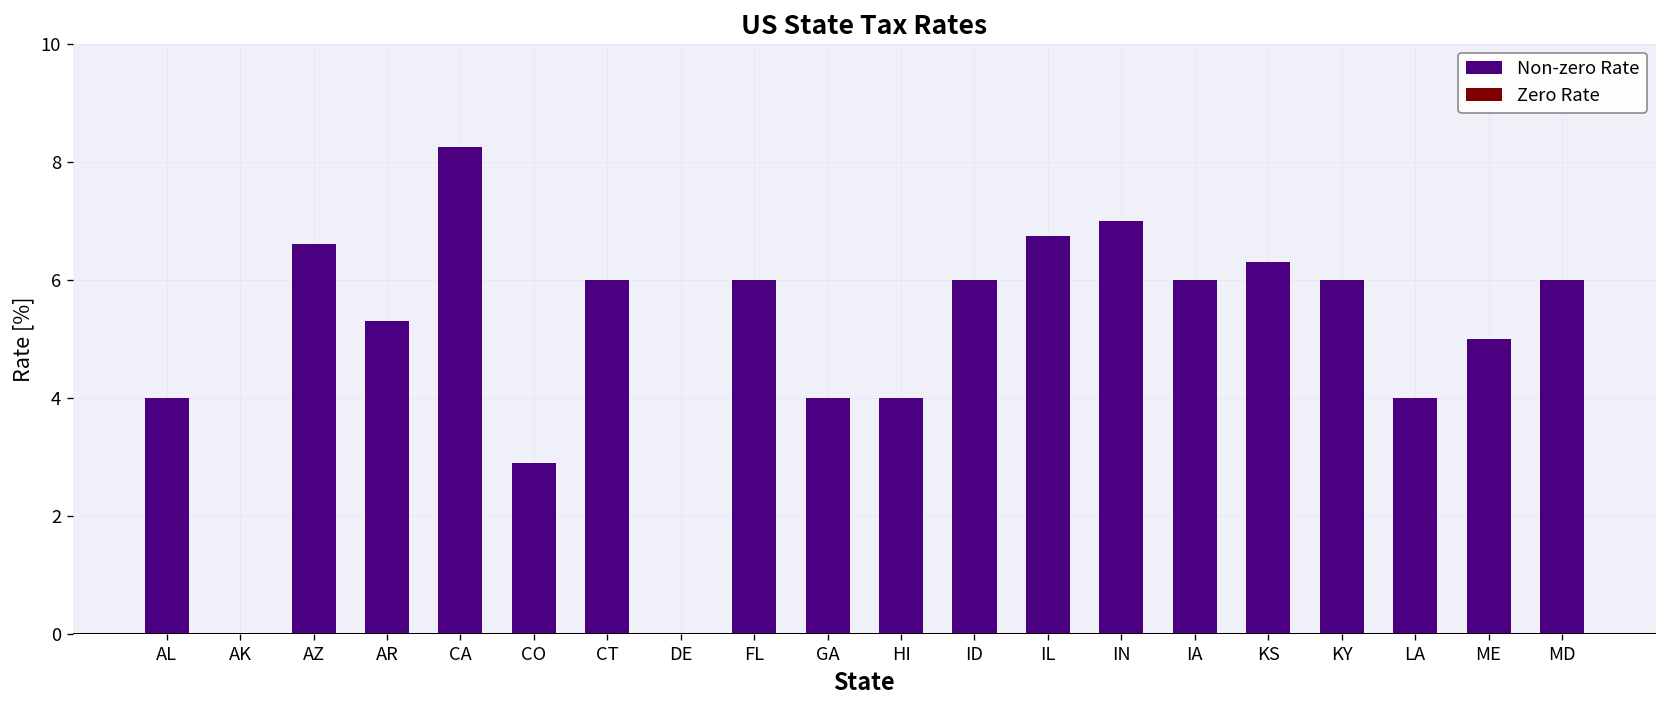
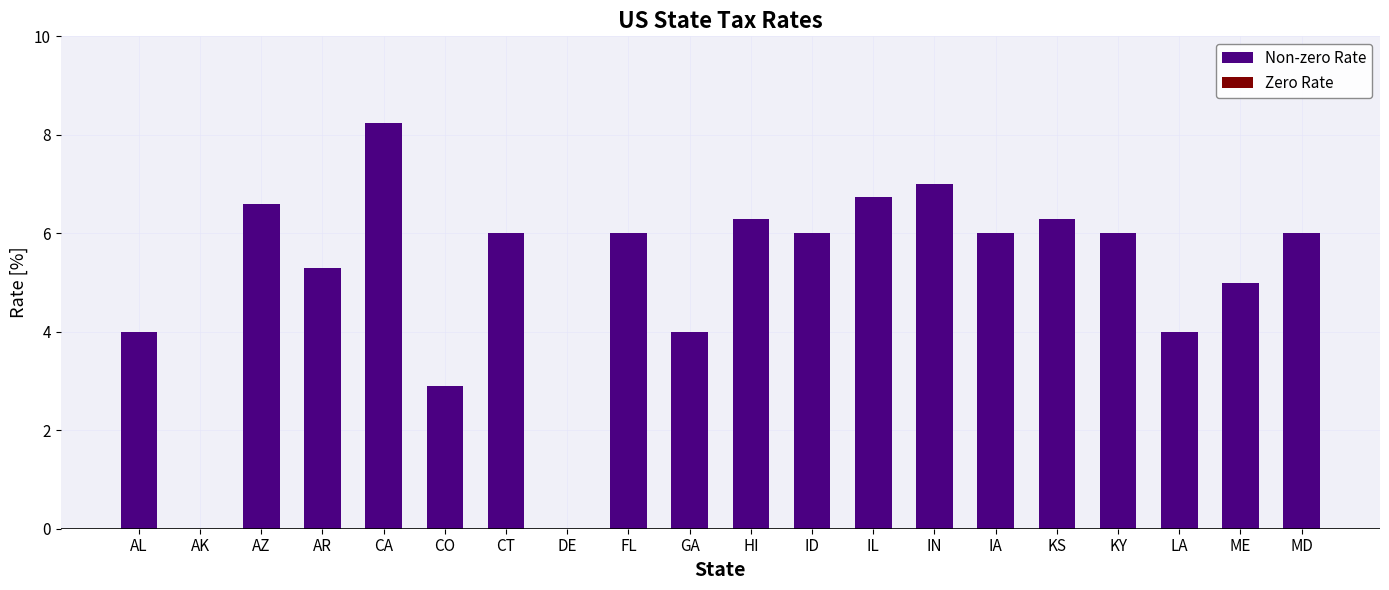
HI: 4.0 -> 6.3
